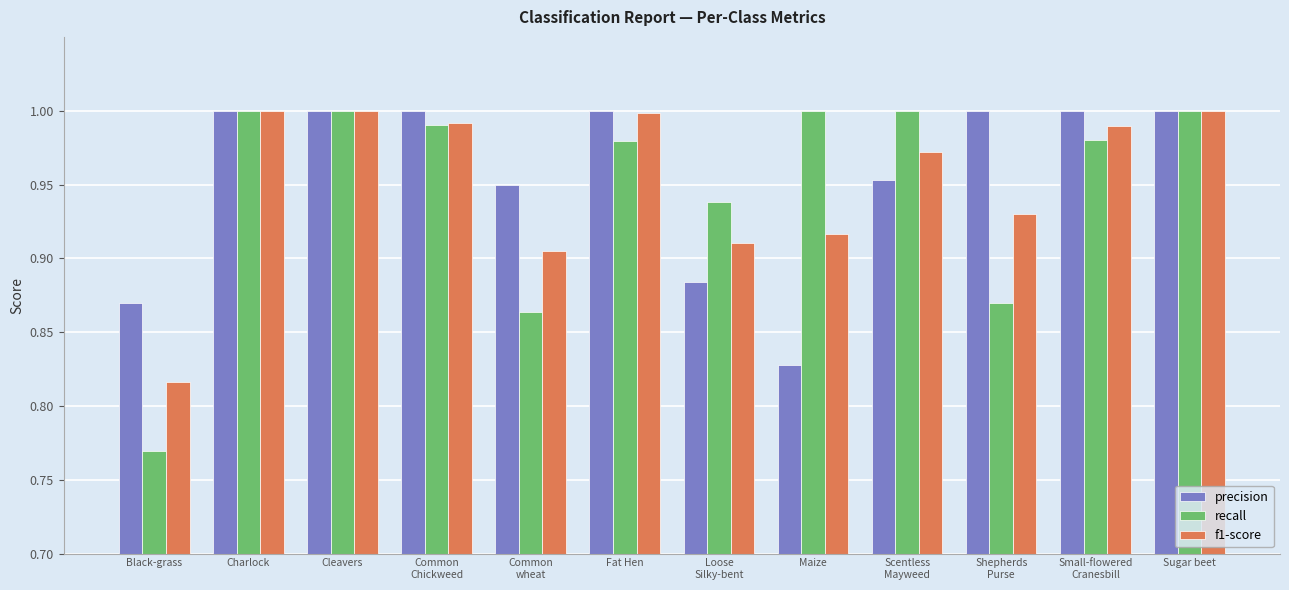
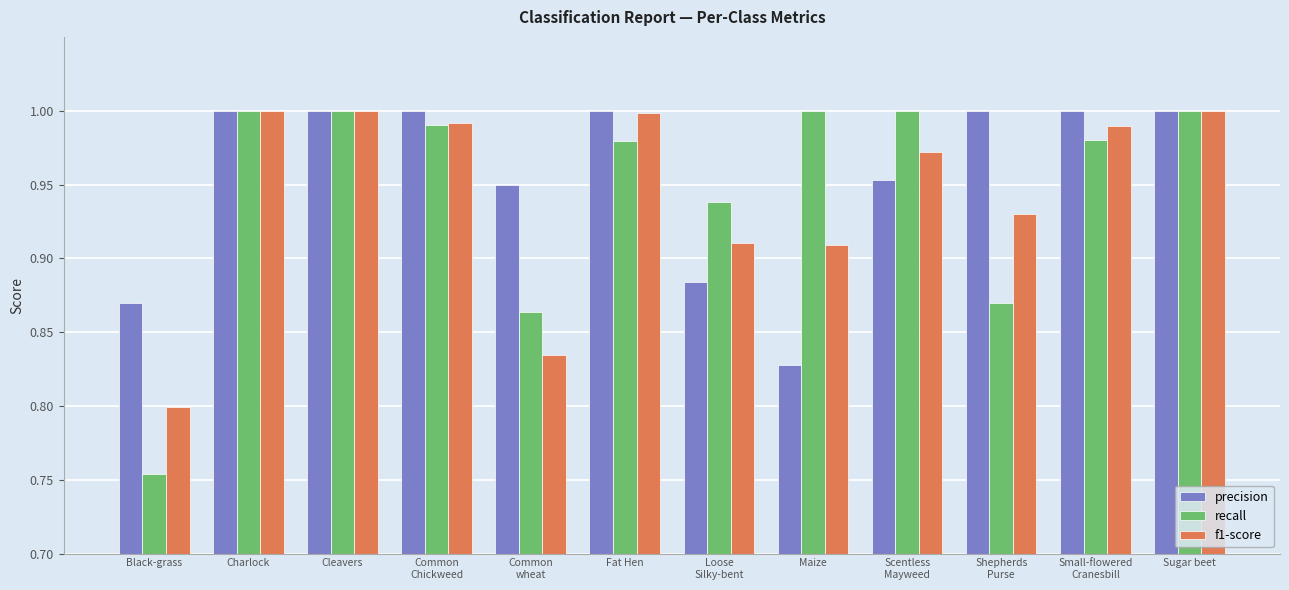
recall, Black-grass: 0.769 -> 0.754
f1-score, Black-grass: 0.816 -> 0.799
f1-score, Common wheat: 0.905 -> 0.834
f1-score, Maize: 0.917 -> 0.909
